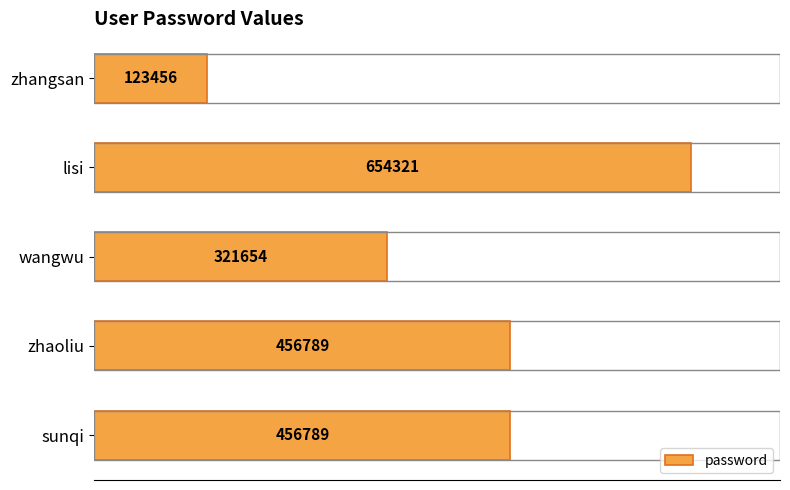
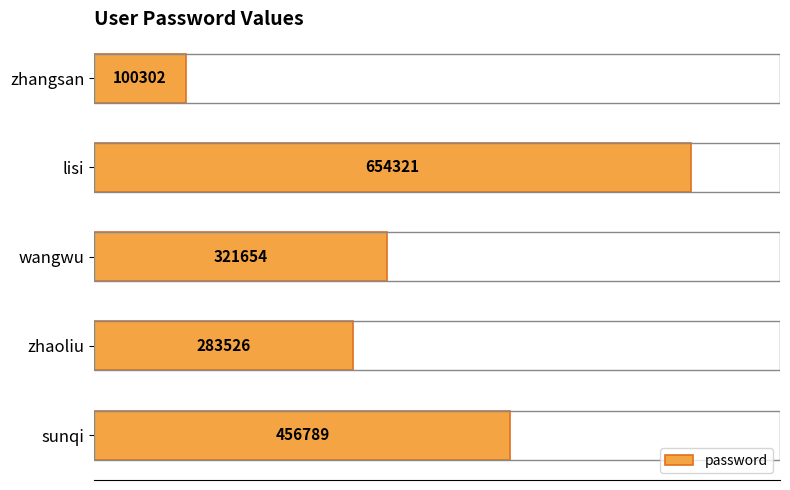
zhangsan: 123456 -> 100302
zhaoliu: 456789 -> 283526
